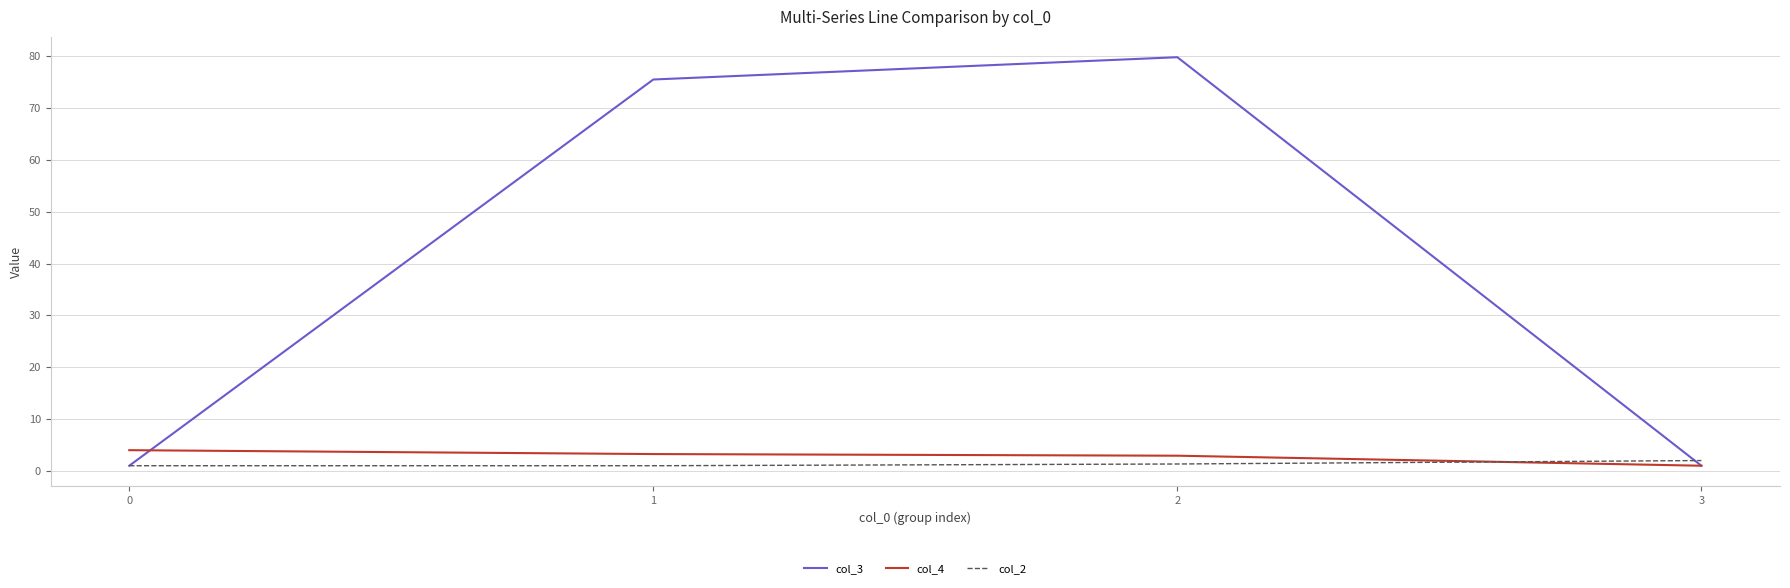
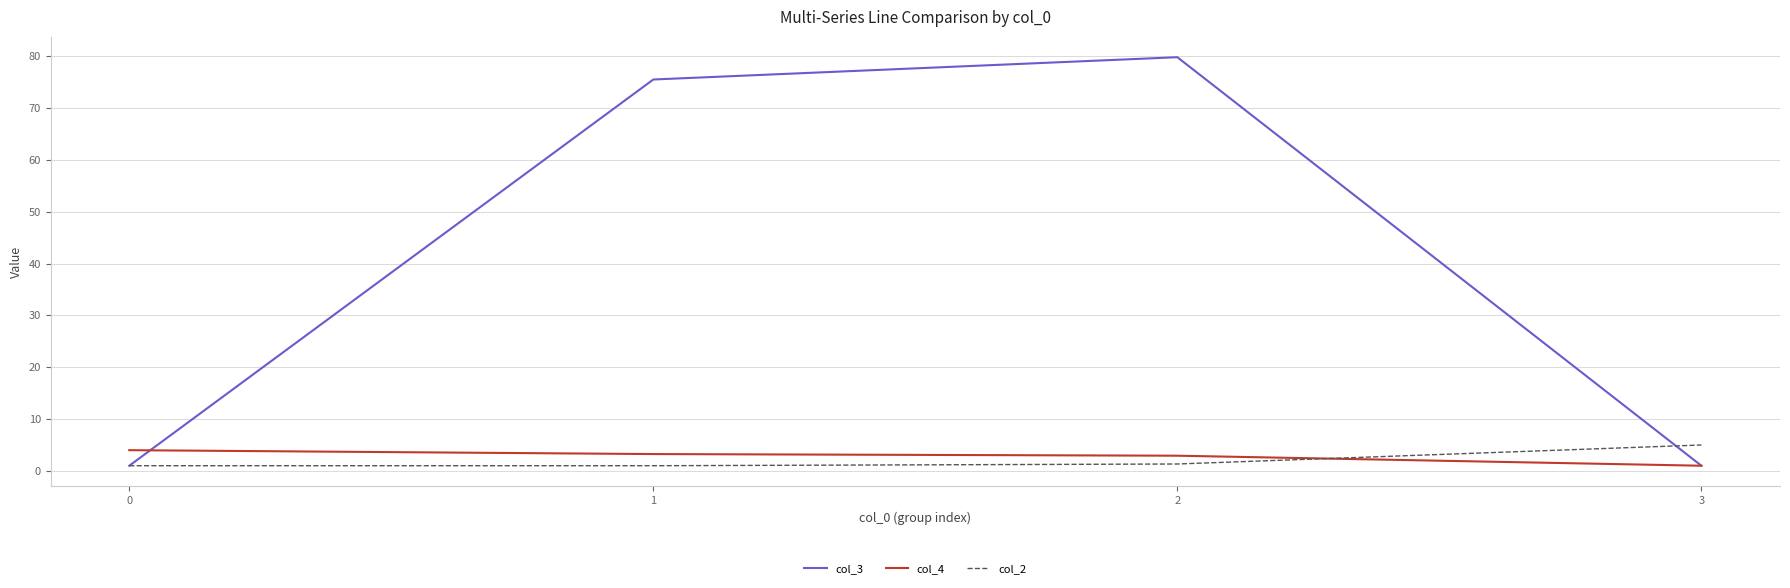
col_2, 3: 2 -> 5
